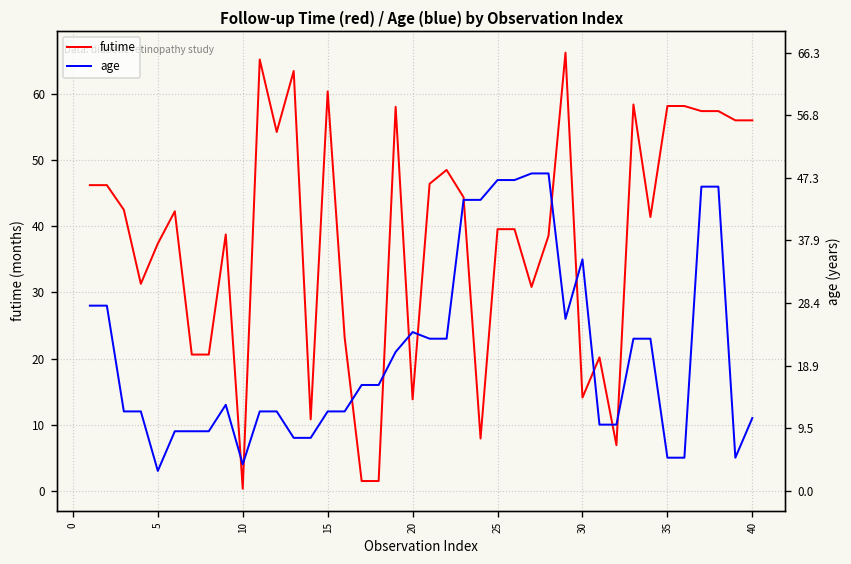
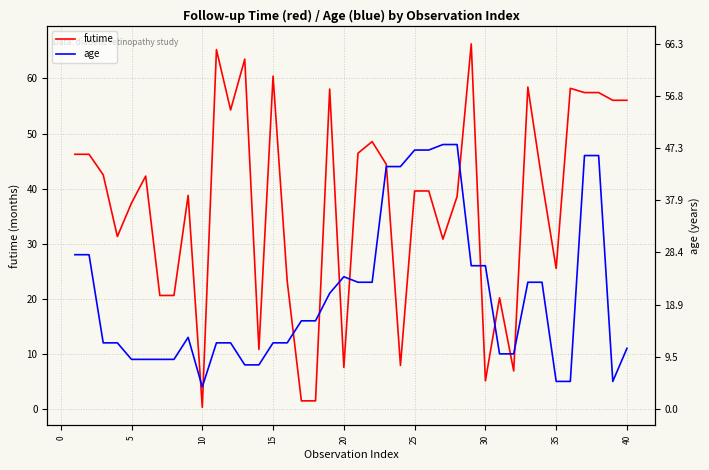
age, 5: 3 -> 9
futime, 20: 14 -> 8
futime, 30: 14 -> 5
age, 30: 35 -> 26
futime, 35: 58 -> 26
